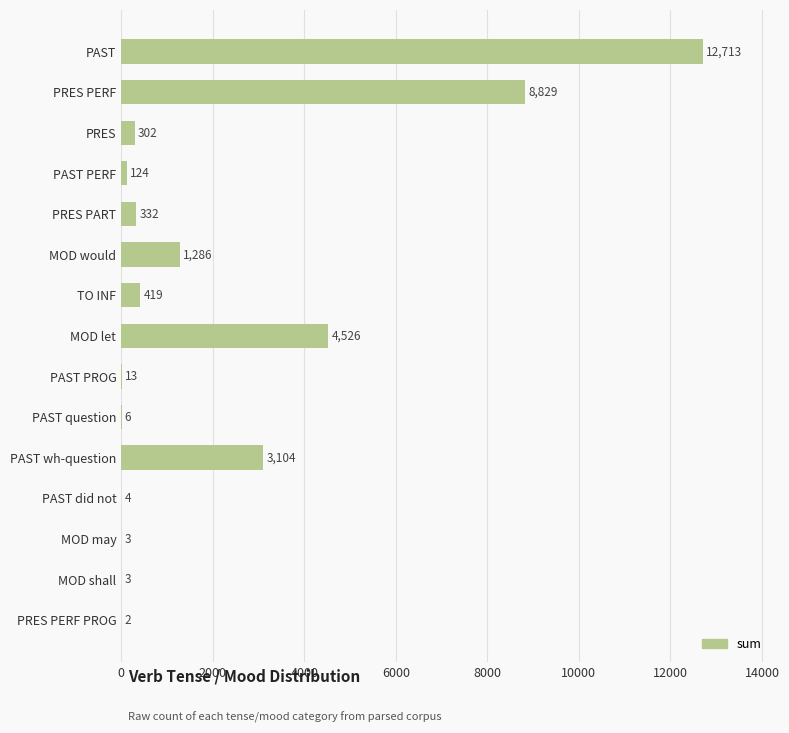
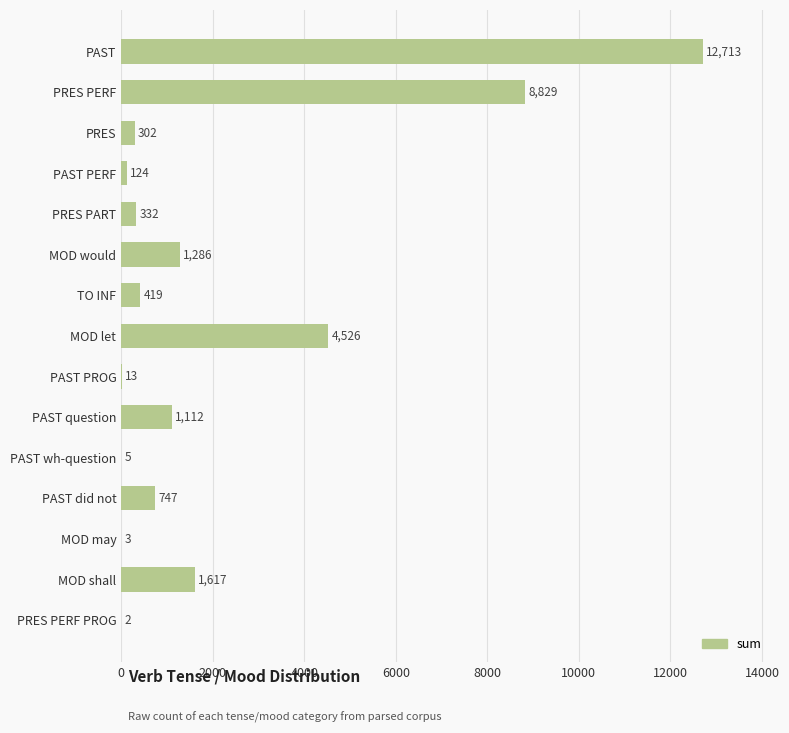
PAST question: 6 -> 1,112
PAST wh-question: 3,104 -> 5
PAST did not: 4 -> 747
MOD shall: 3 -> 1,617
